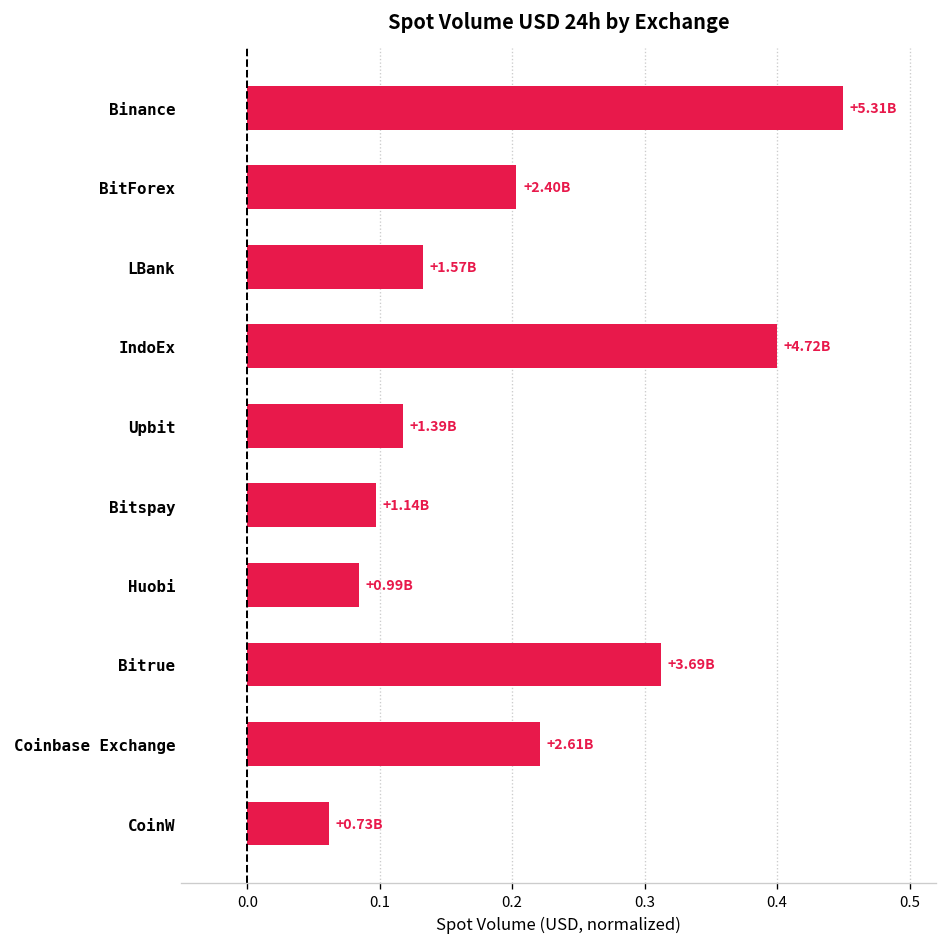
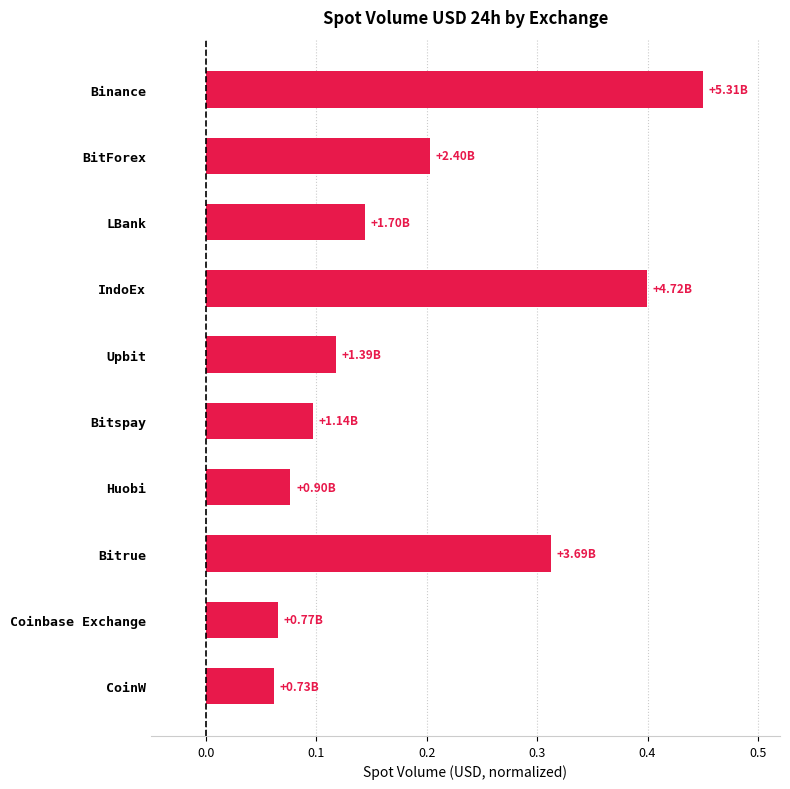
LBank: +1.57B -> +1.70B
Huobi: +0.99B -> +0.90B
Coinbase Exchange: +2.61B -> +0.77B
